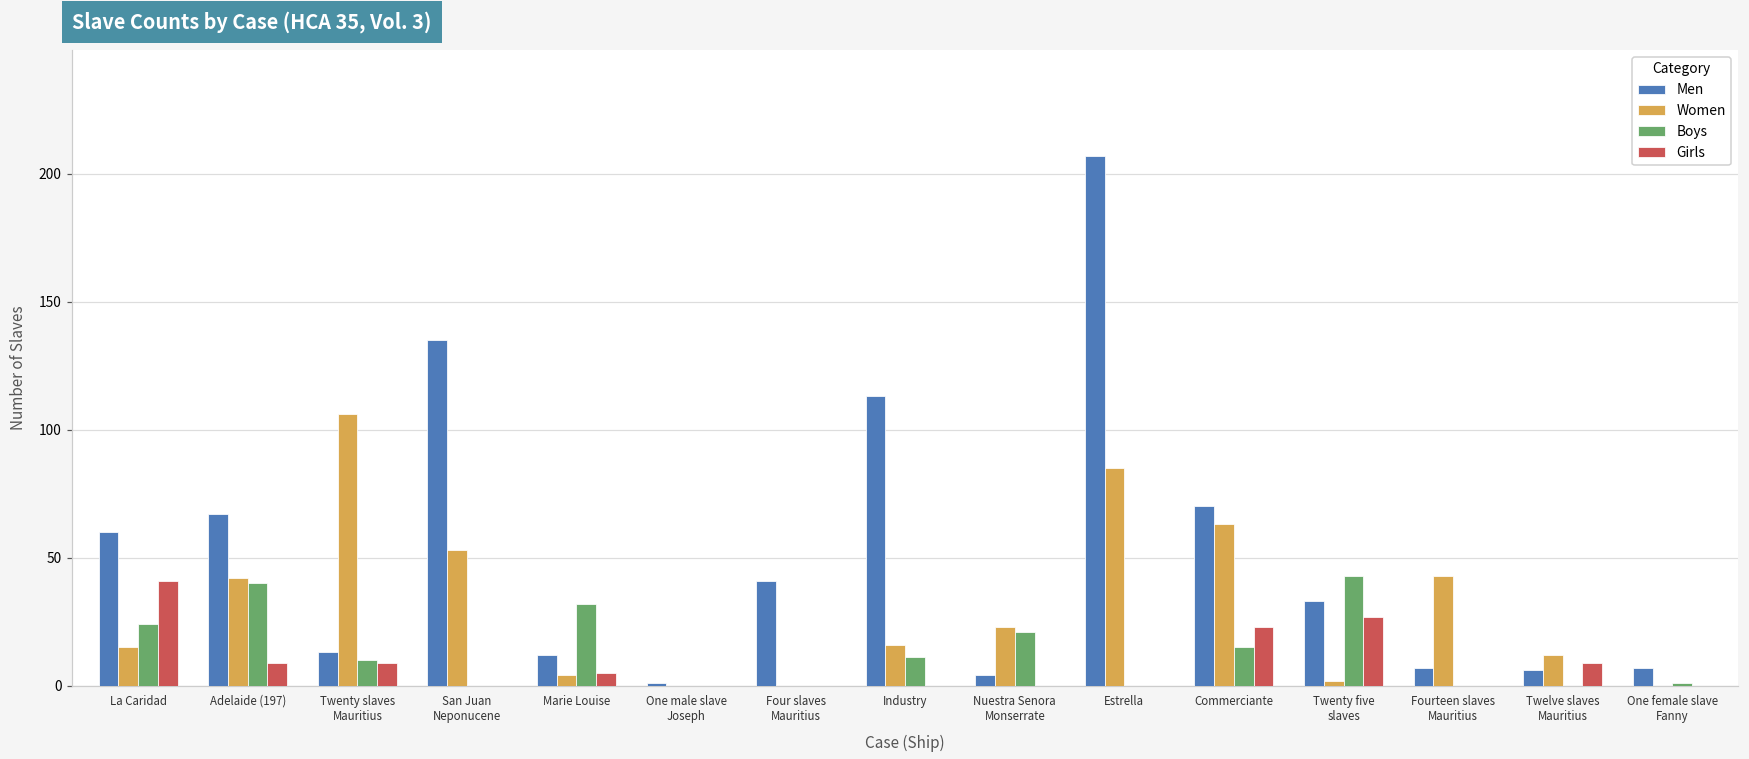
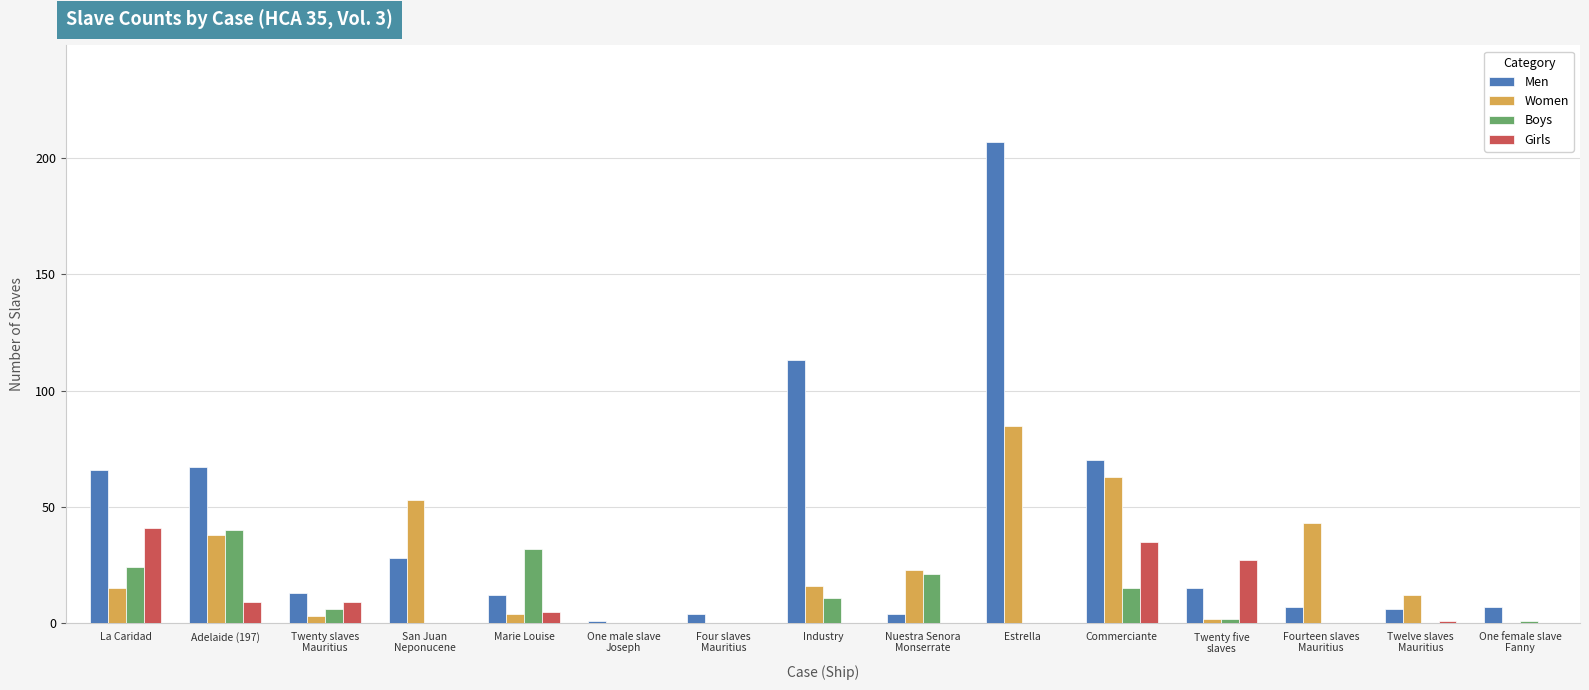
Men, La Caridad: 60 -> 66
Women, Adelaide (197): 42 -> 38
Women, Twenty slaves Mauritius: 106 -> 3
Boys, Twenty slaves Mauritius: 10 -> 6
Men, San Juan Neponucene: 135 -> 28
Men, Four slaves Mauritius: 41 -> 4
Girls, Commerciante: 23 -> 35
Men, Twenty five slaves: 33 -> 15
Boys, Twenty five slaves: 43 -> 2
Girls, Twelve slaves Mauritius: 9 -> 1
